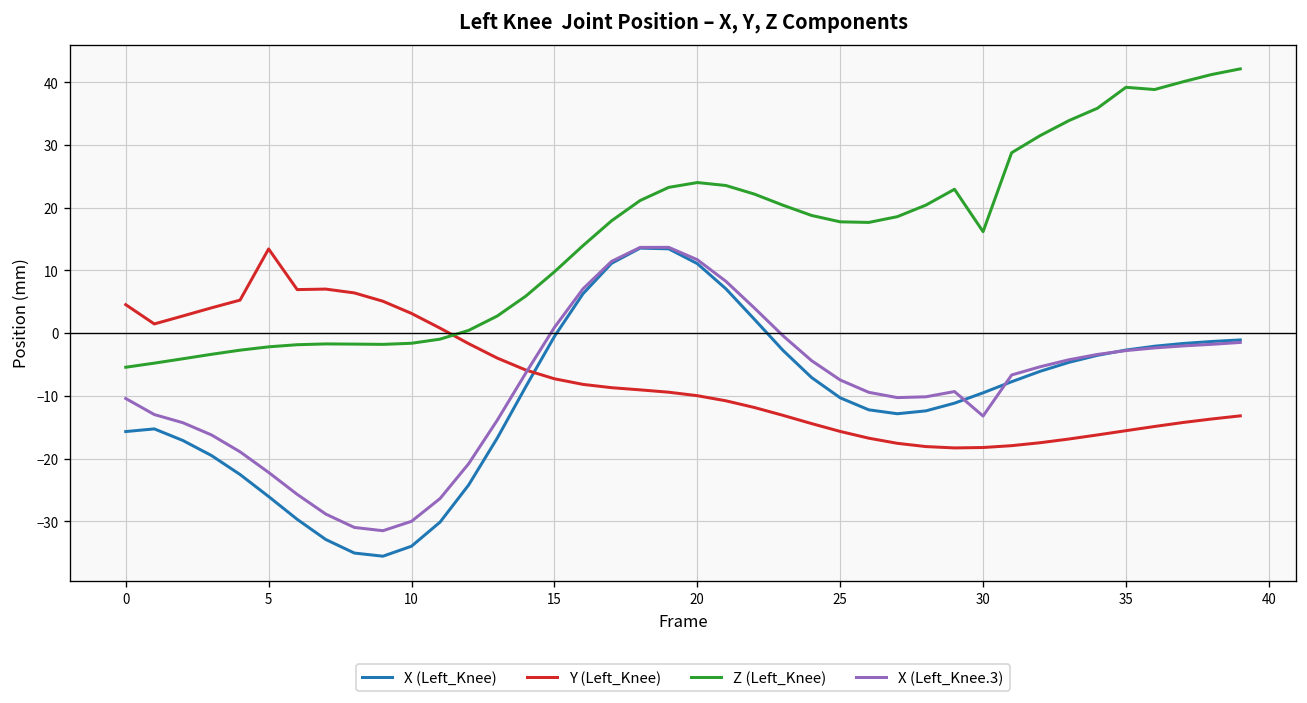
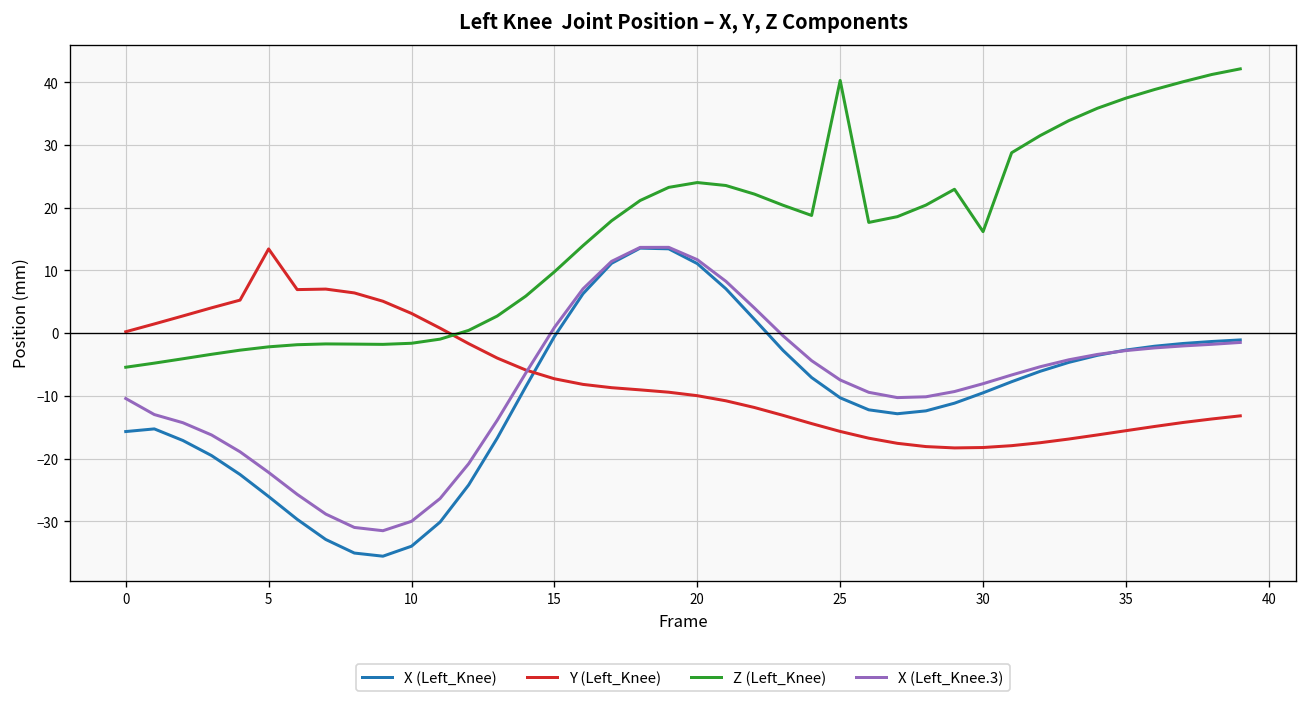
Y (Left_Knee), 0: 5 -> 0
Z (Left_Knee), 25: 18 -> 40
X (Left_Knee.3), 30: -13 -> -8
Z (Left_Knee), 35: 39 -> 37
